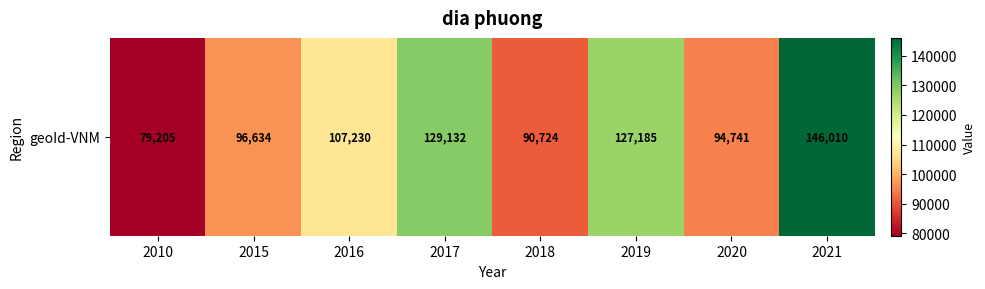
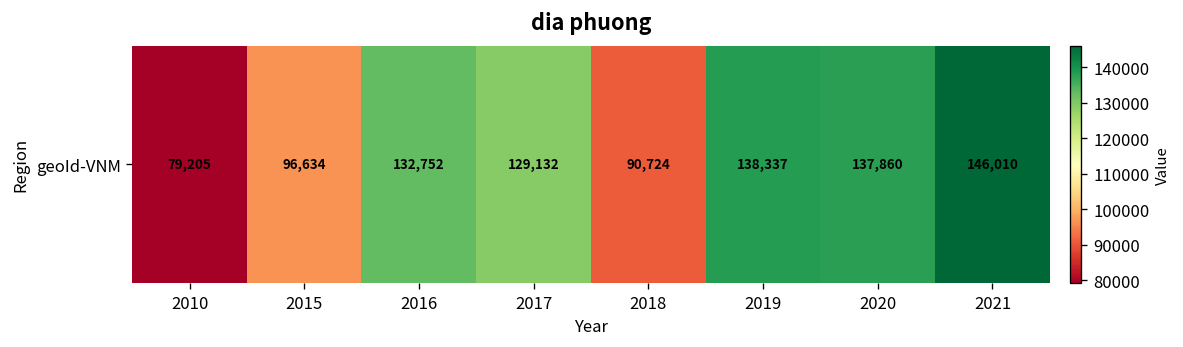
geoId-VNM, 2016: 107,230 -> 132,752
geoId-VNM, 2019: 127,185 -> 138,337
geoId-VNM, 2020: 94,741 -> 137,860
